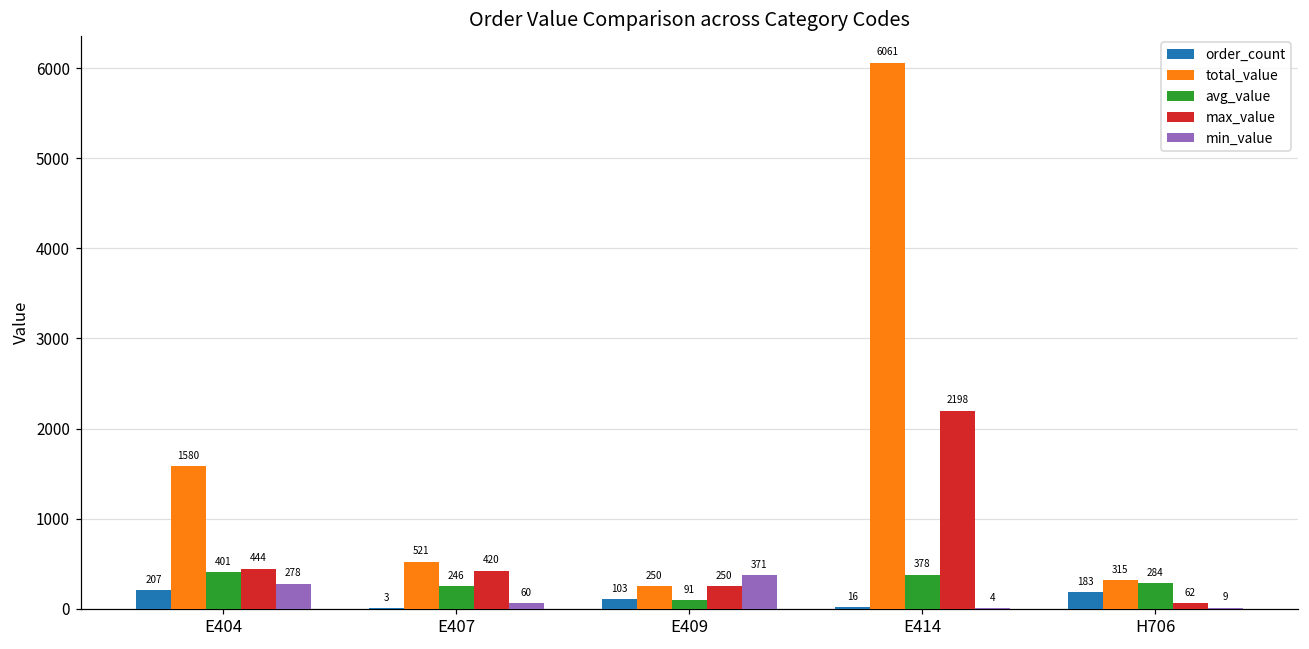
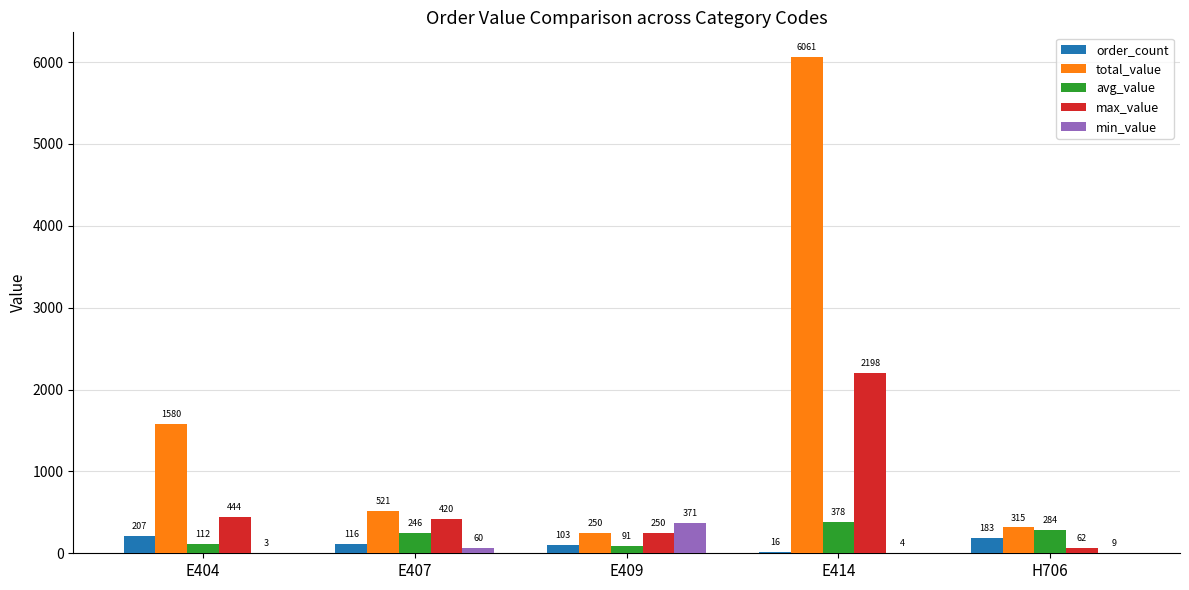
avg_value, E404: 401 -> 112
min_value, E404: 278 -> 3
order_count, E407: 3 -> 116
